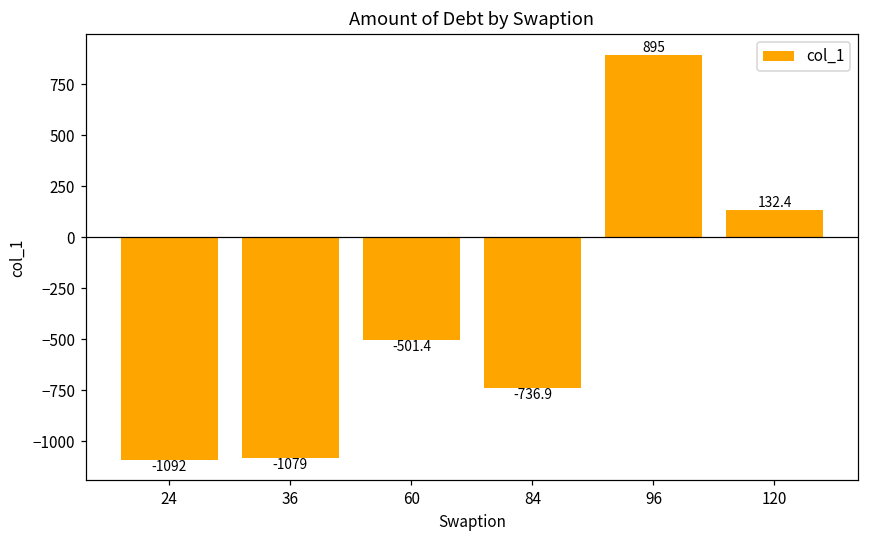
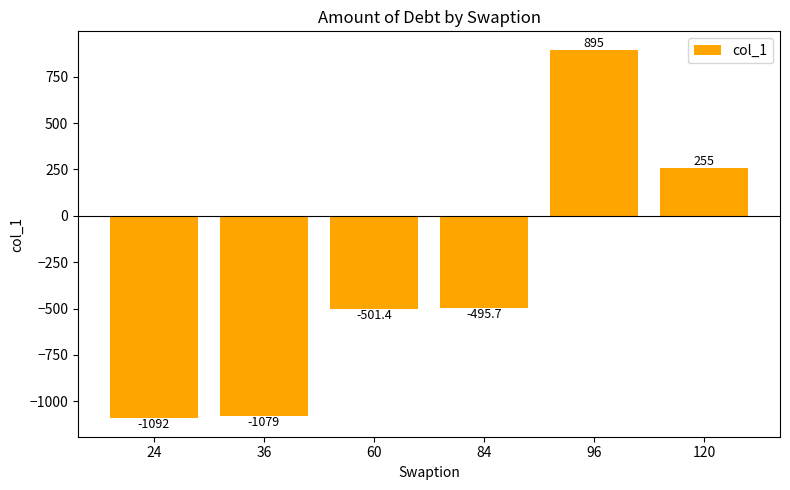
84: -736.9 -> -495.7
120: 132.4 -> 255
